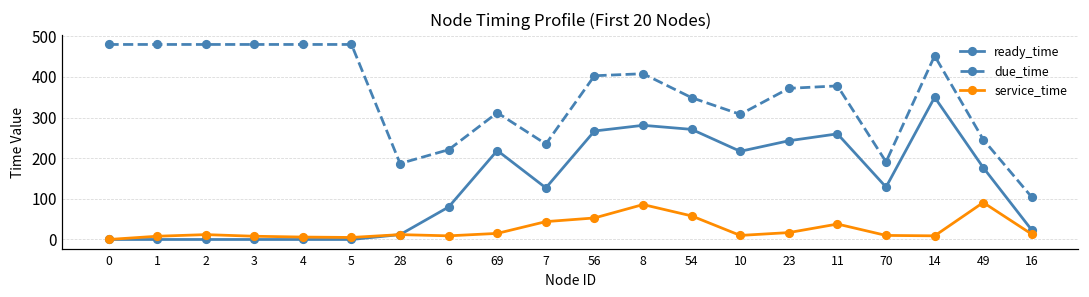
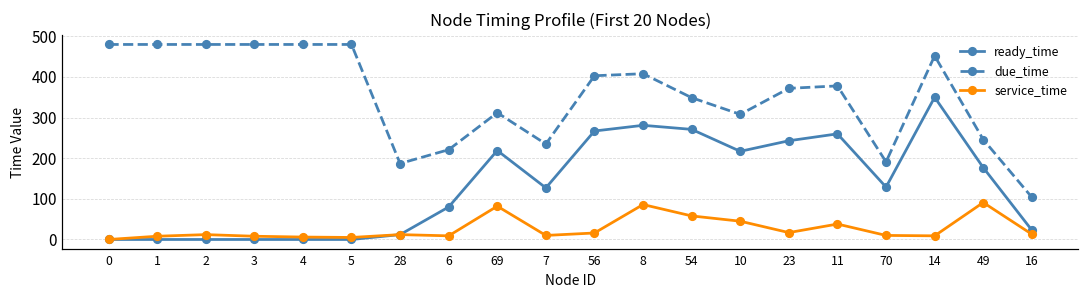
service_time, 69: 20 -> 80
service_time, 7: 40 -> 10
service_time, 56: 50 -> 20
service_time, 10: 10 -> 50
